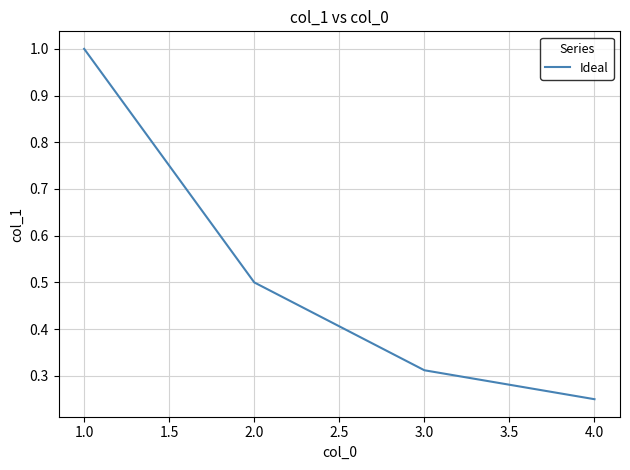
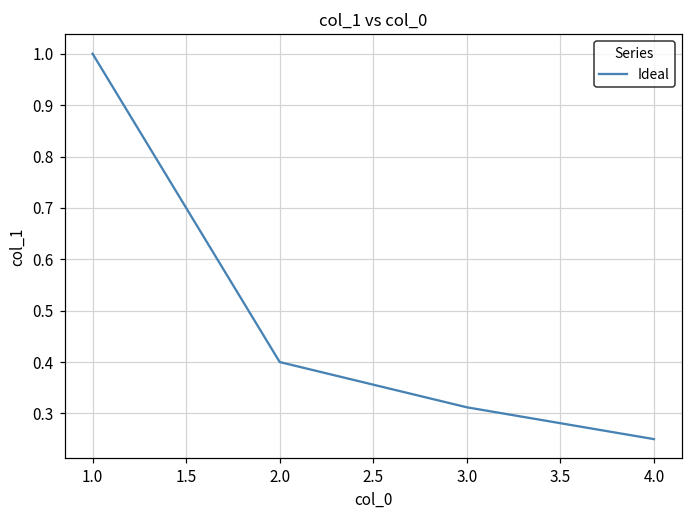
2.0: 0.5 -> 0.4
